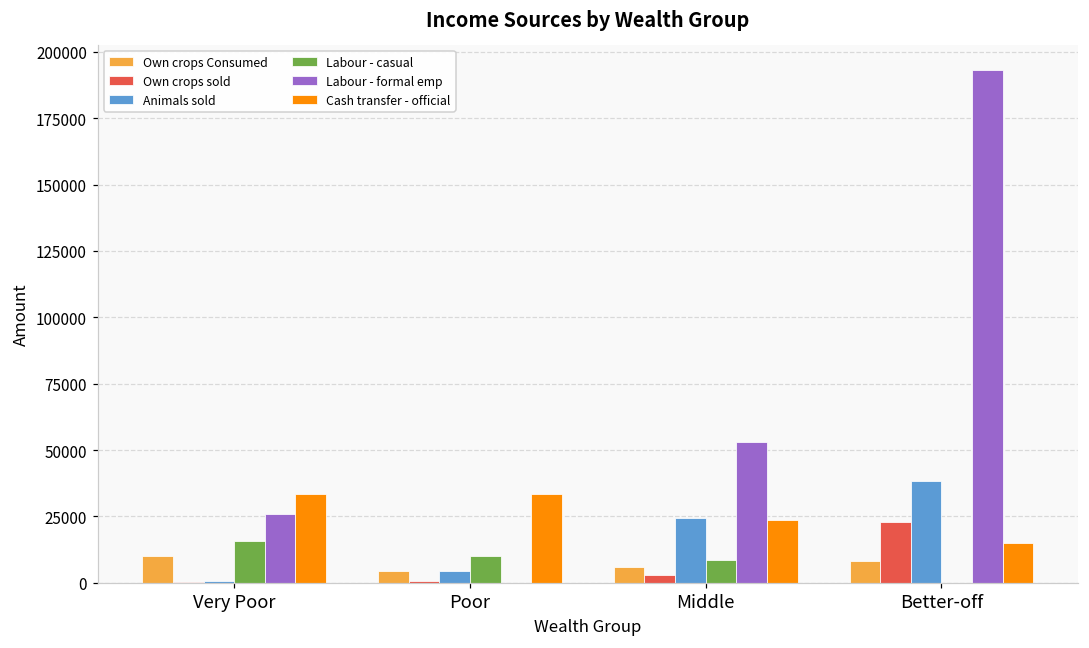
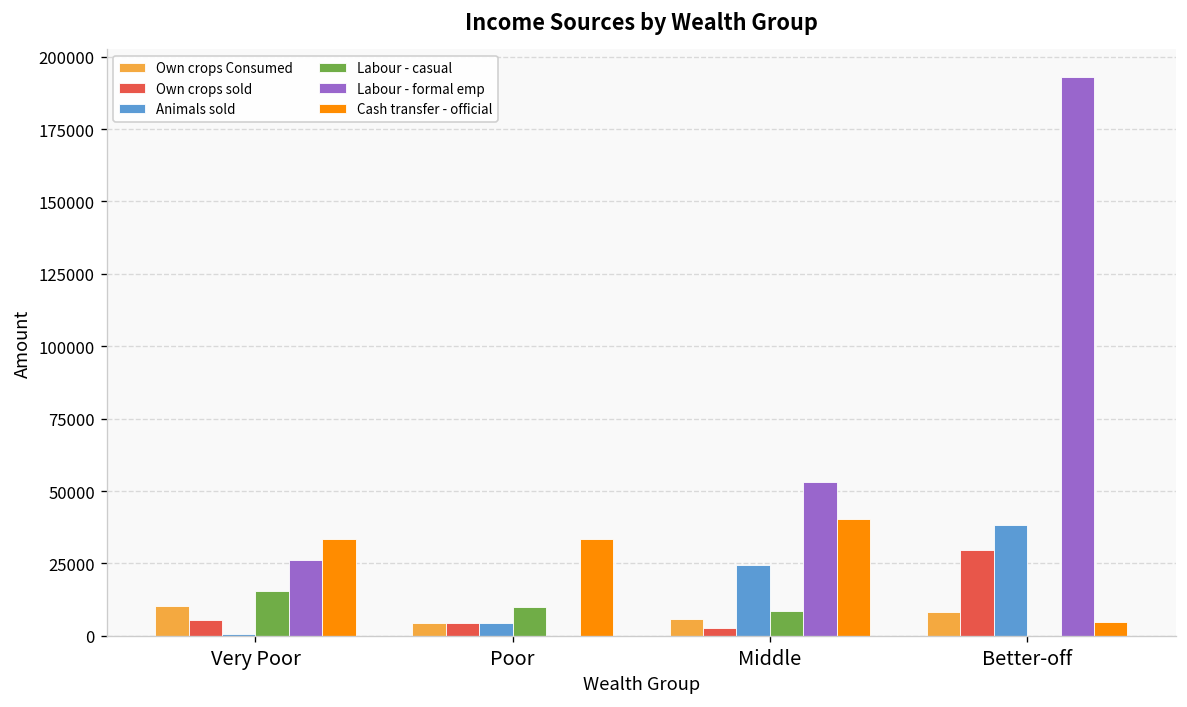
Own crops sold, Very Poor: 0 -> 5000
Own crops sold, Poor: 1000 -> 4000
Cash transfer - official, Middle: 24000 -> 40000
Own crops sold, Better-off: 23000 -> 30000
Cash transfer - official, Better-off: 15000 -> 5000
